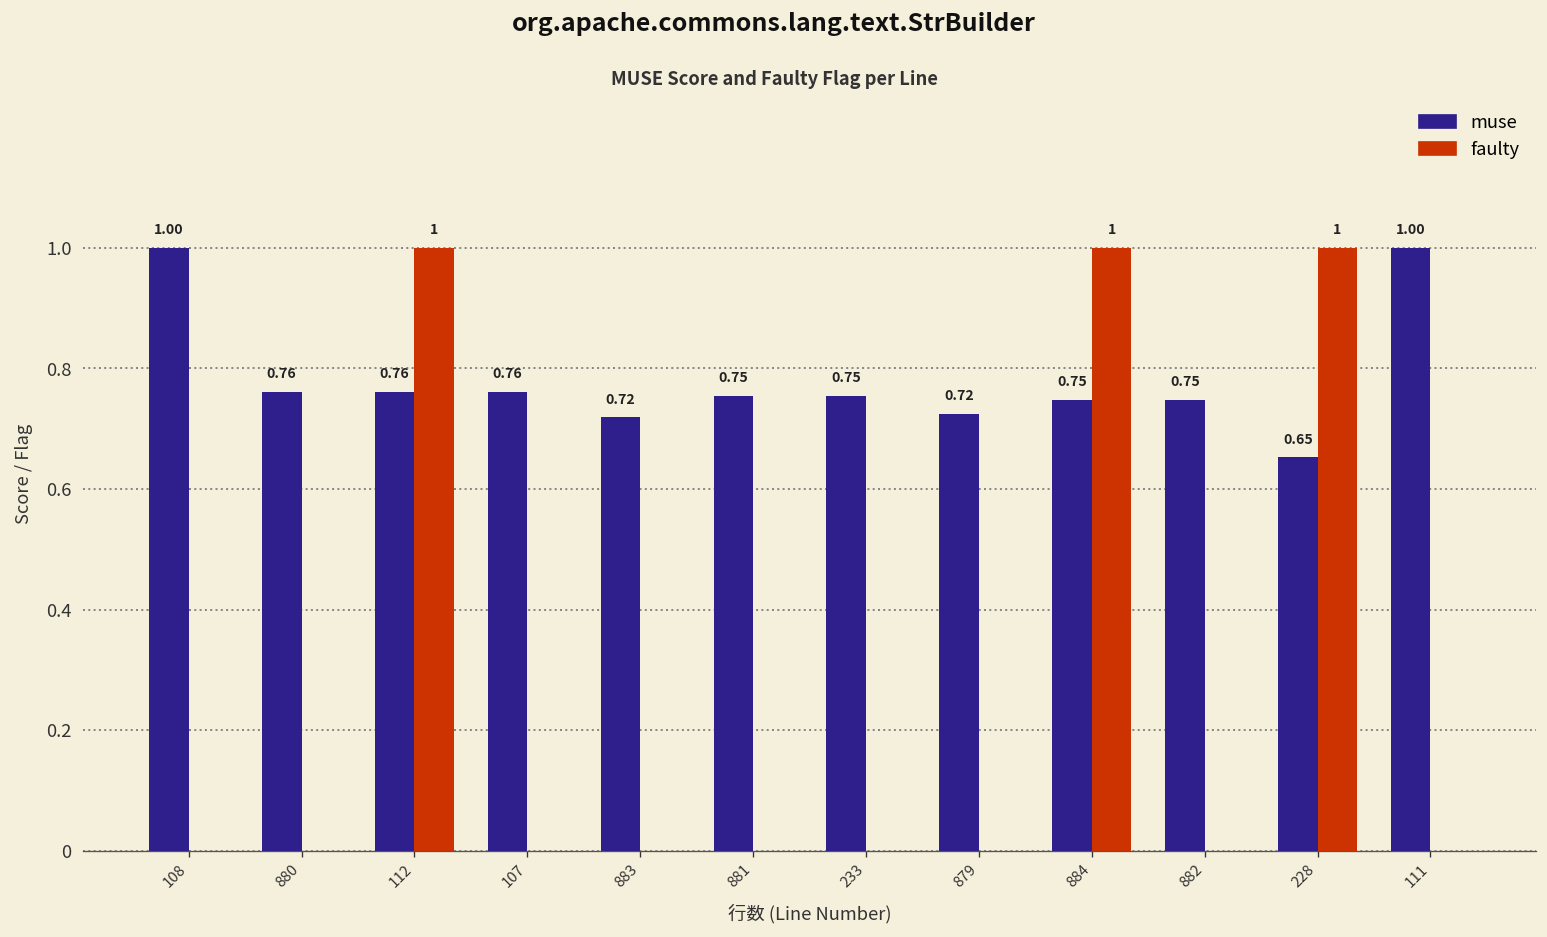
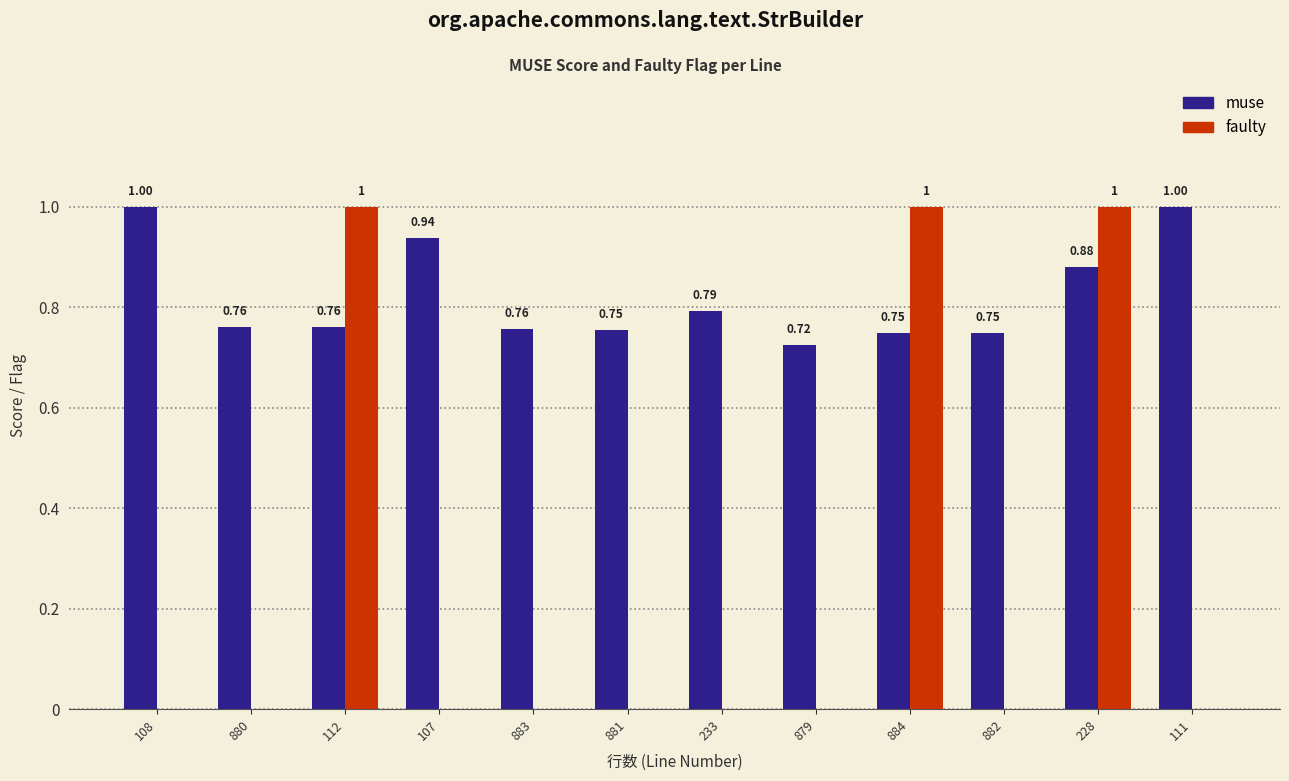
muse, 107: 0.76 -> 0.94
muse, 883: 0.72 -> 0.76
muse, 233: 0.75 -> 0.79
muse, 228: 0.65 -> 0.88
